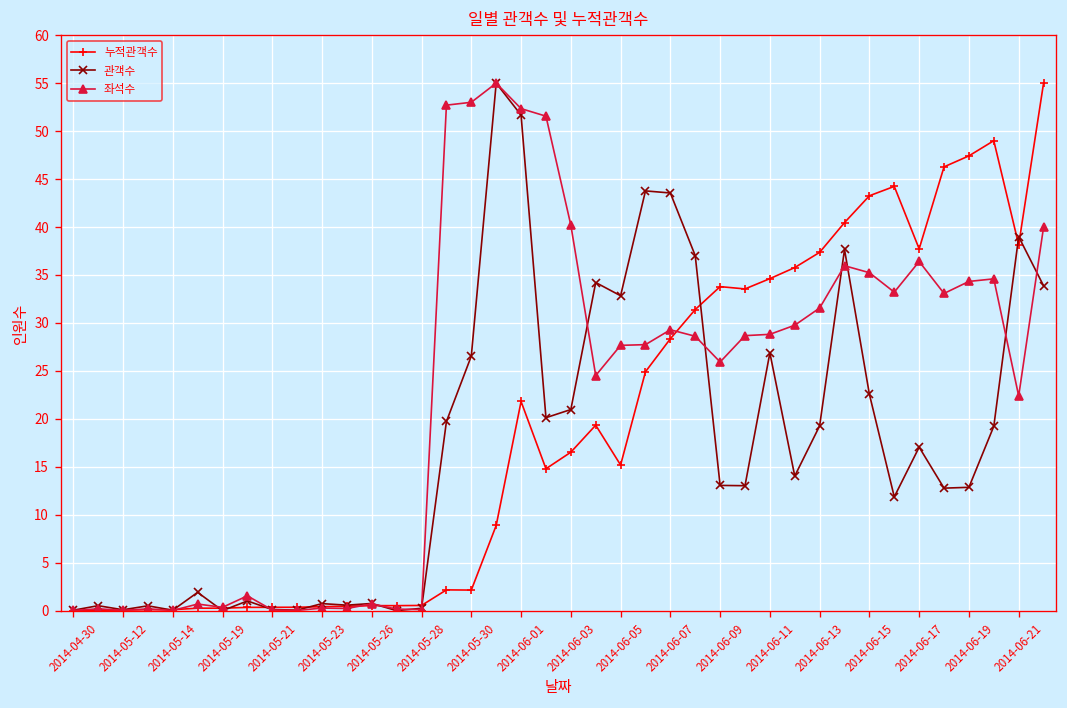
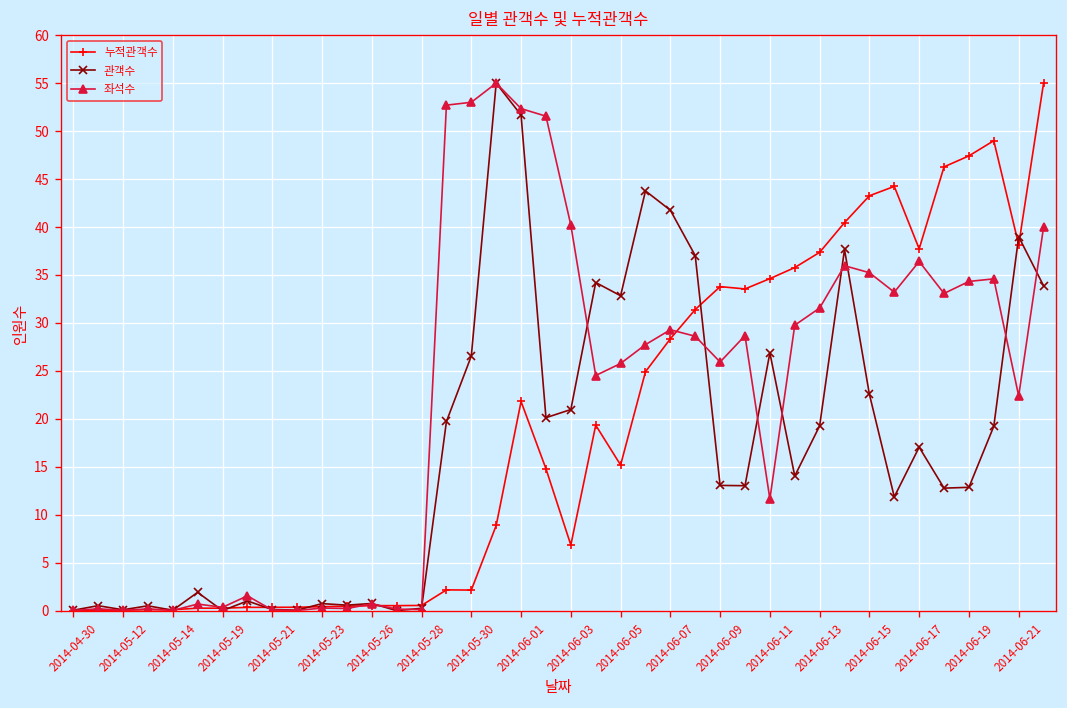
누적관객수, 2014-06-03: 17 -> 7
좌석수, 2014-06-05: 28 -> 26
관객수, 2014-06-07: 44 -> 42
좌석수, 2014-06-11: 29 -> 12
